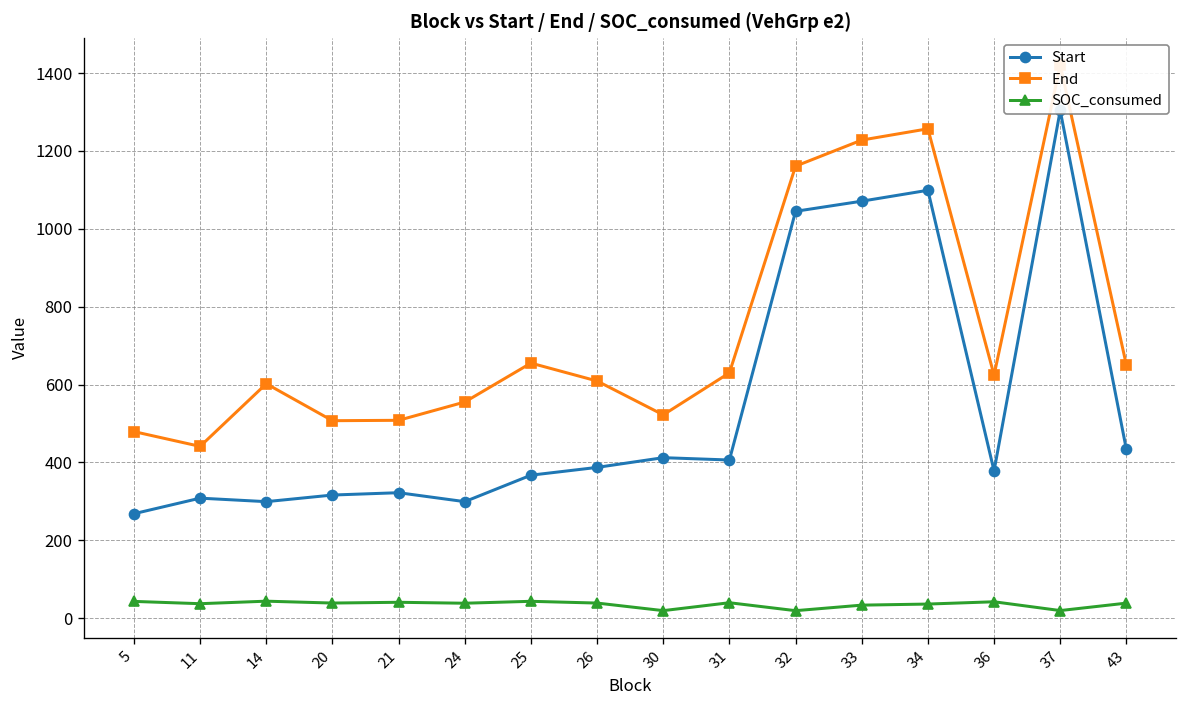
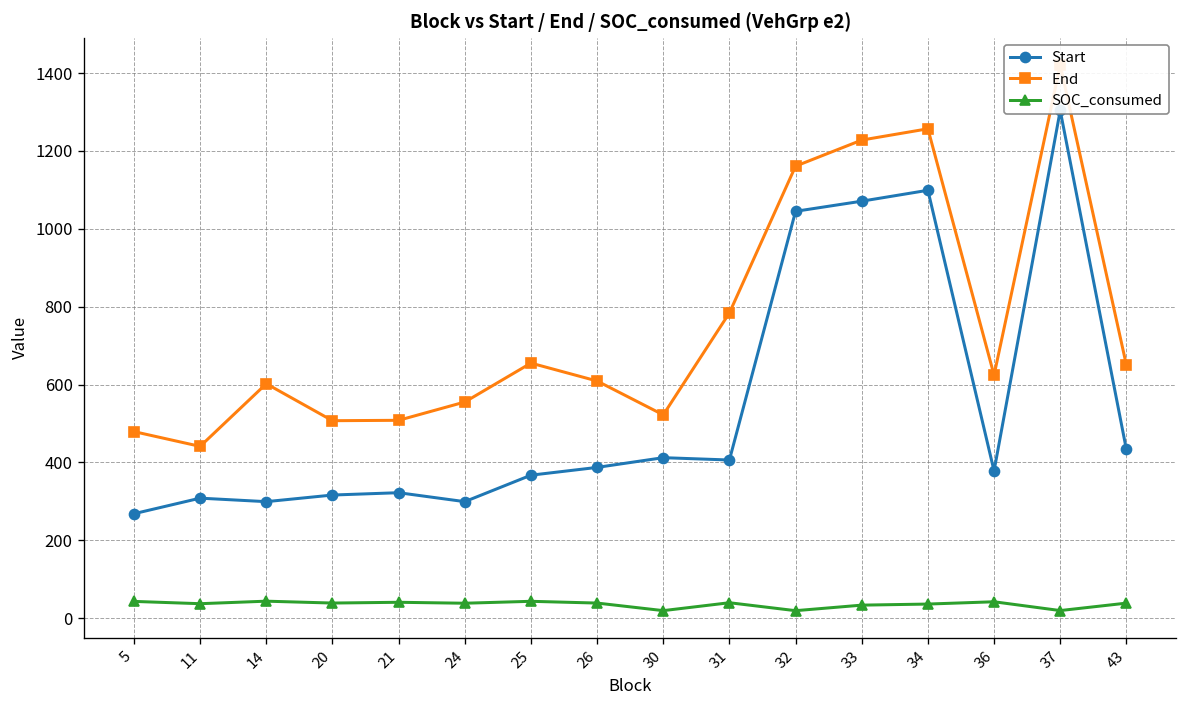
End, 31: 630 -> 780
